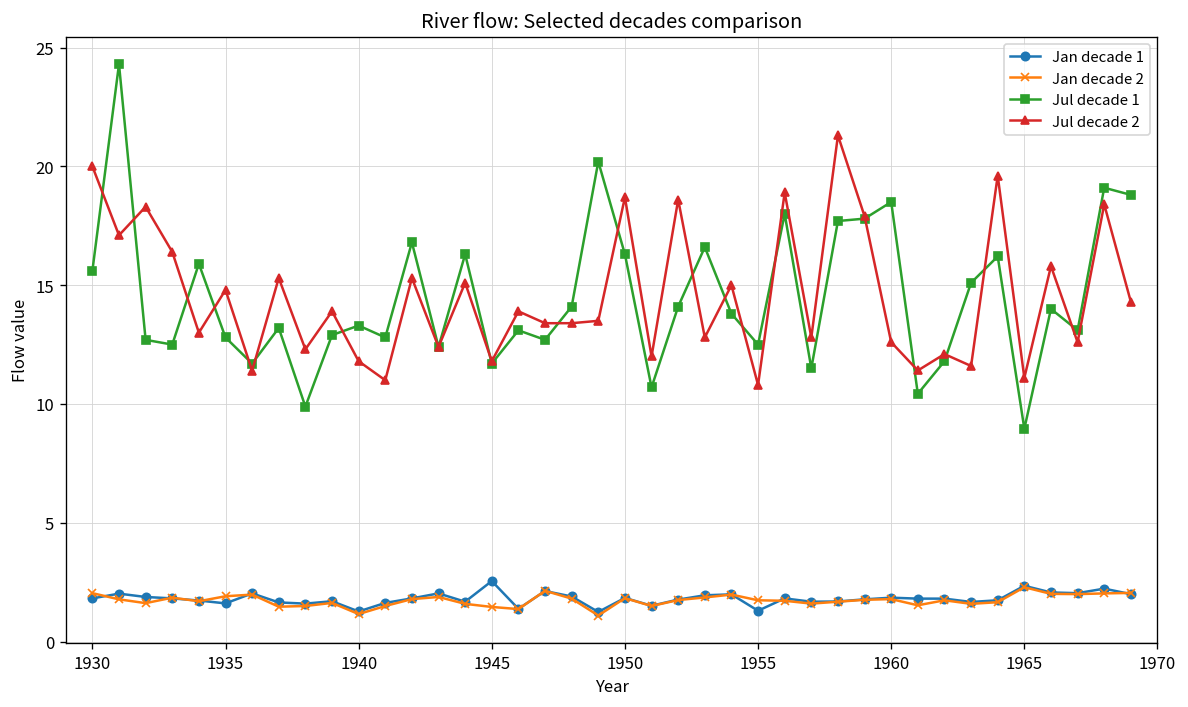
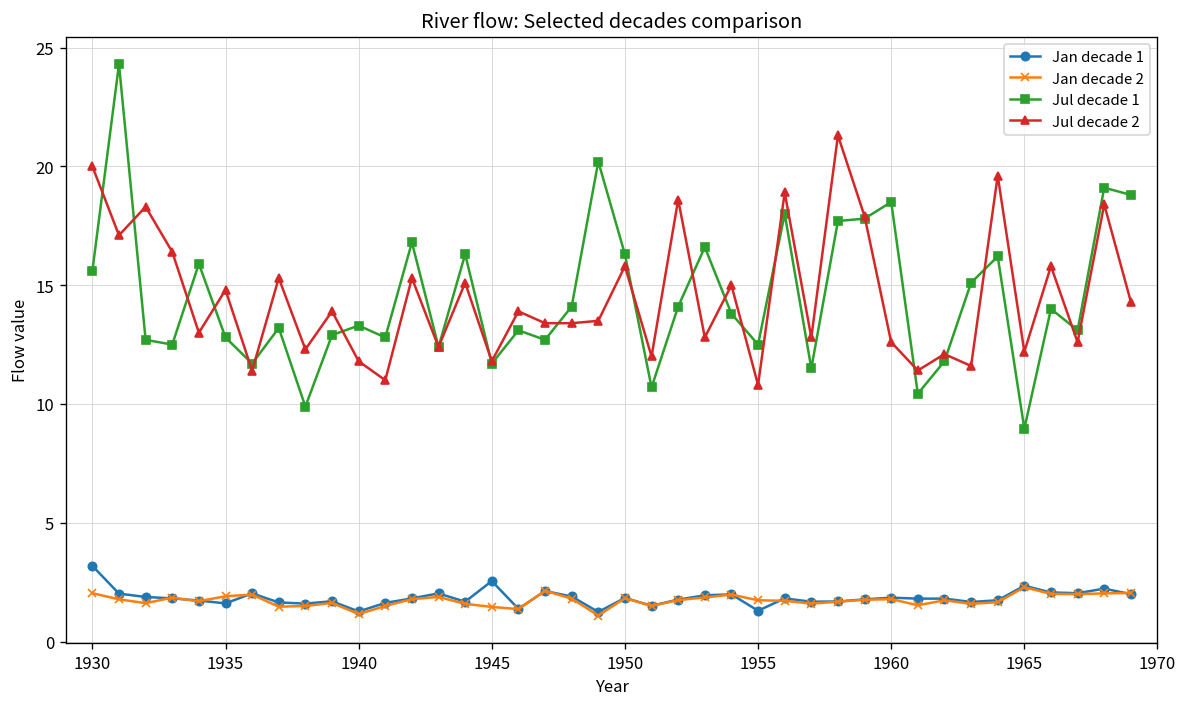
Jan decade 1, 1930: 1.8 -> 3.2
Jul decade 2, 1950: 18.7 -> 15.8
Jul decade 2, 1965: 11.1 -> 12.2
